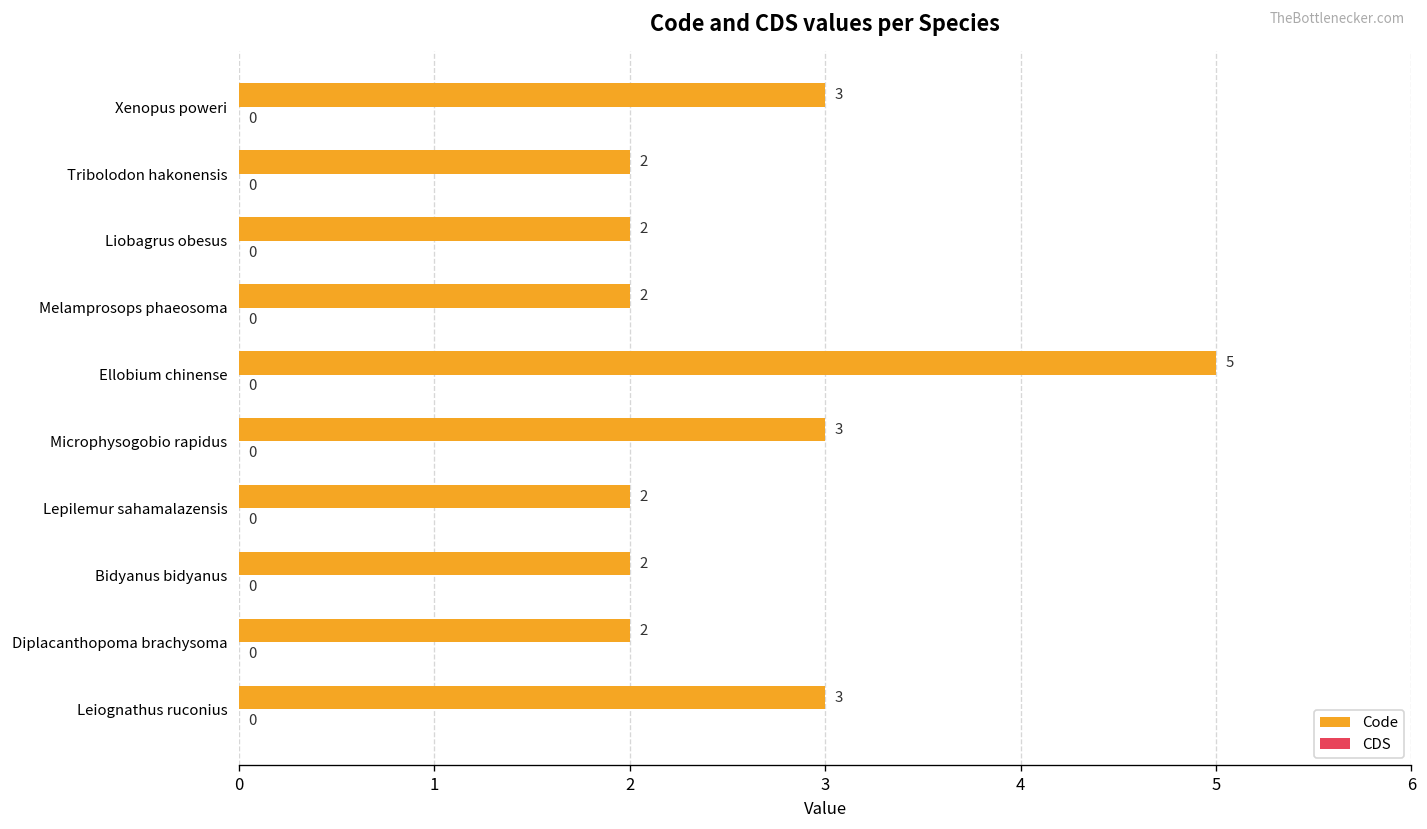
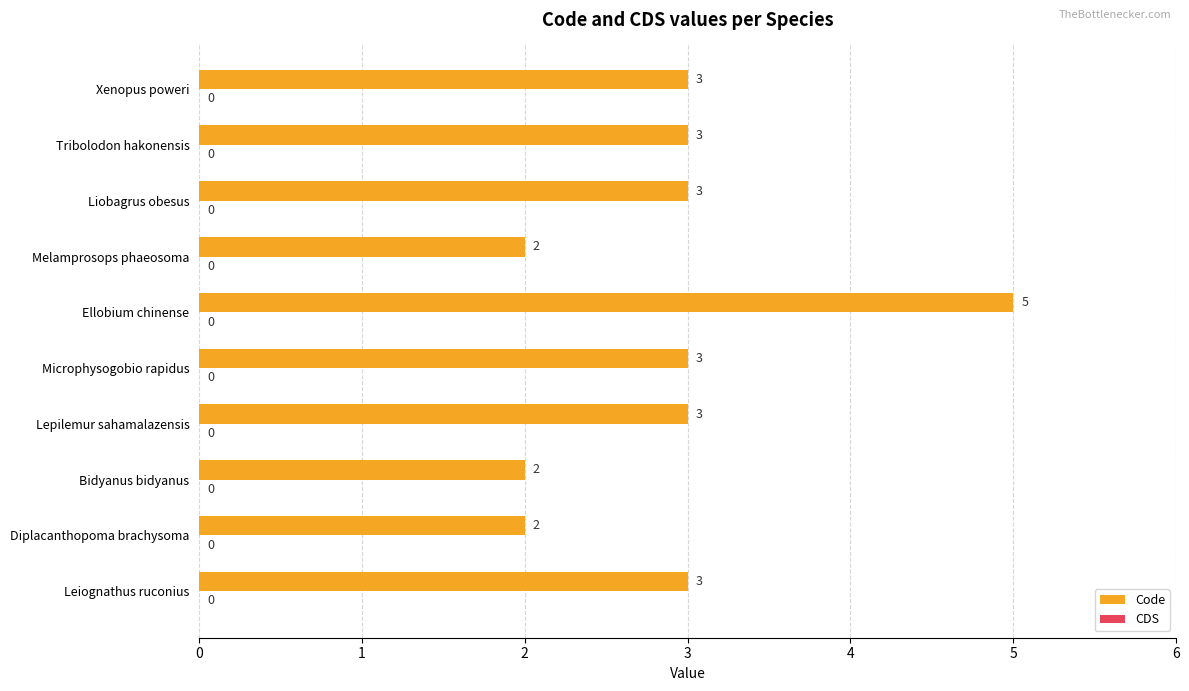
Code, Tribolodon hakonensis: 2 -> 3
Code, Liobagrus obesus: 2 -> 3
Code, Lepilemur sahamalazensis: 2 -> 3
